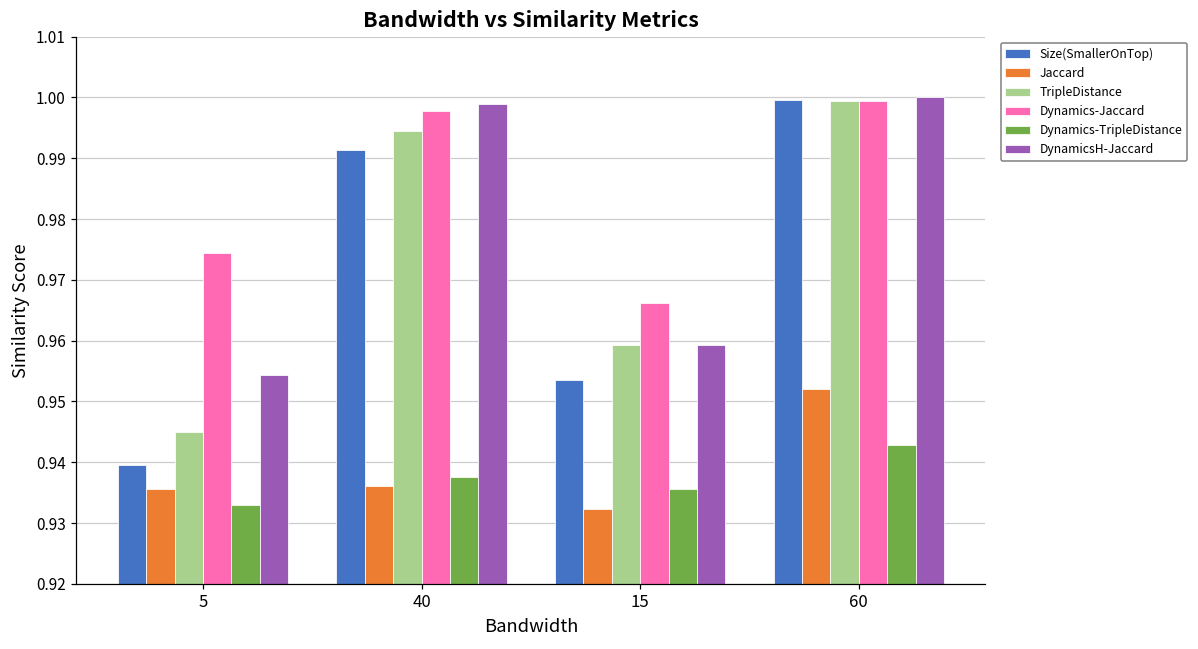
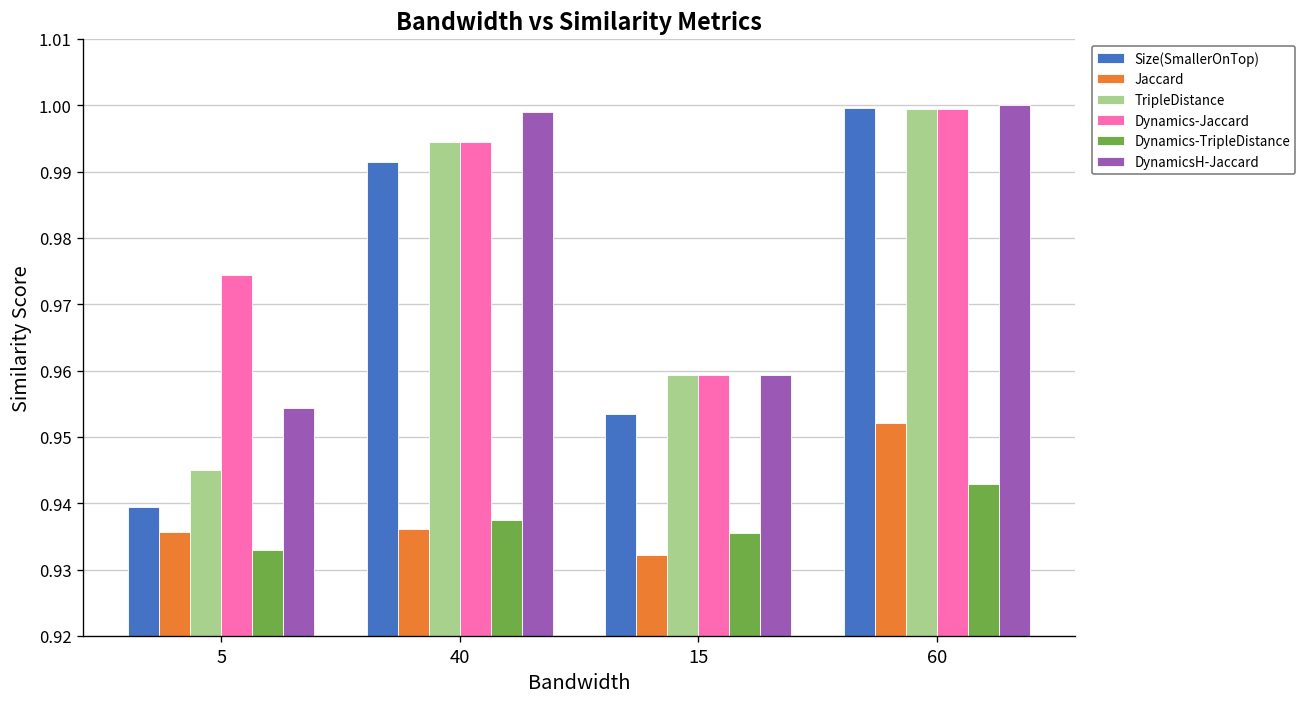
Dynamics-Jaccard, 40: 0.998 -> 0.994
Dynamics-Jaccard, 15: 0.966 -> 0.959
